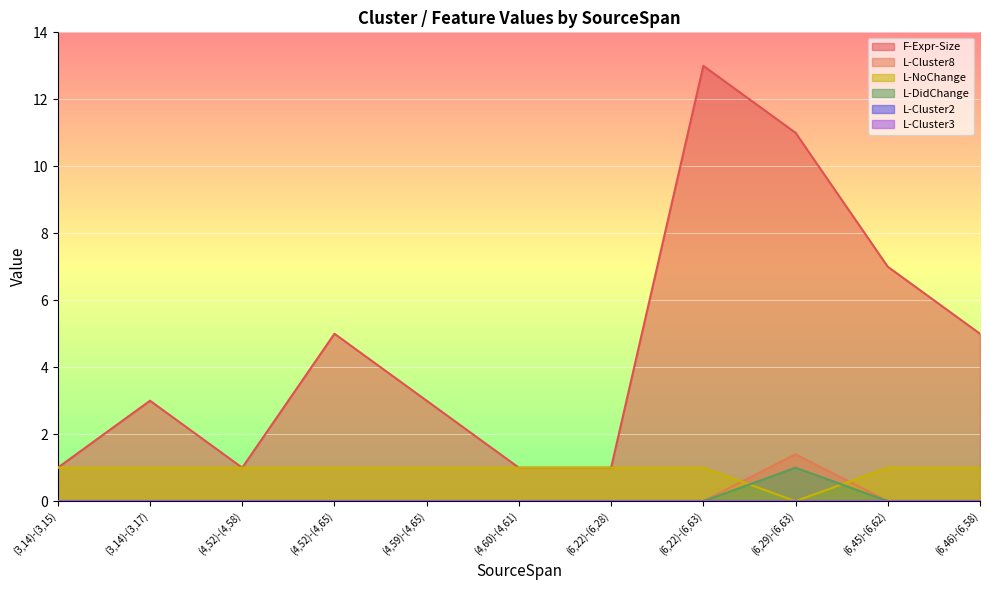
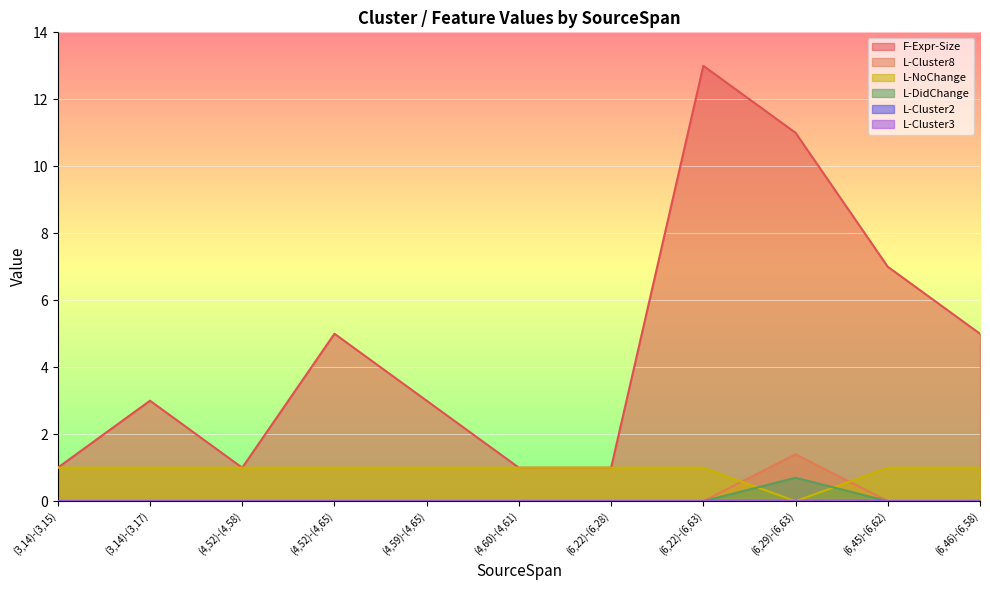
L-DidChange, (6,29)-(6,63): 1.0 -> 0.7
